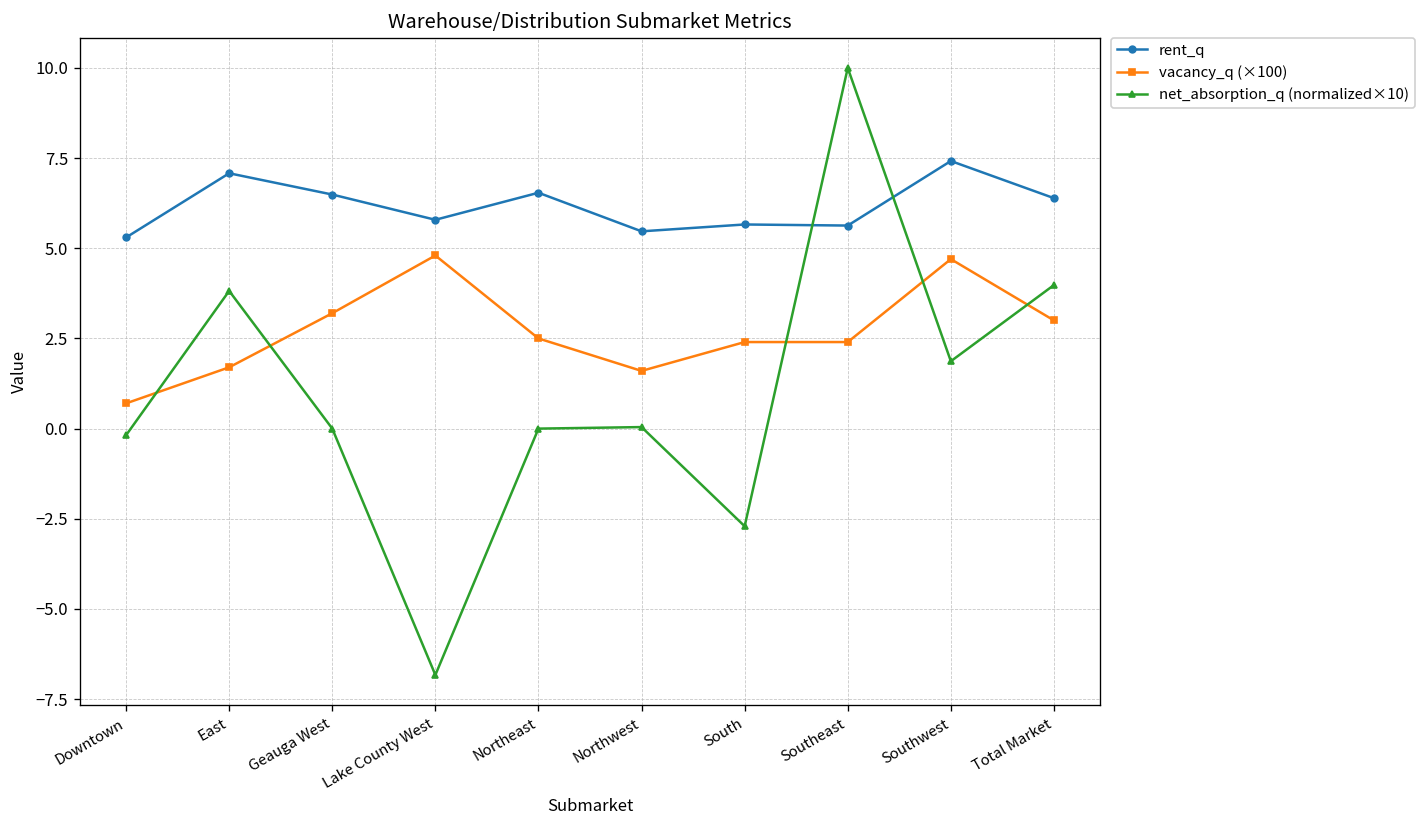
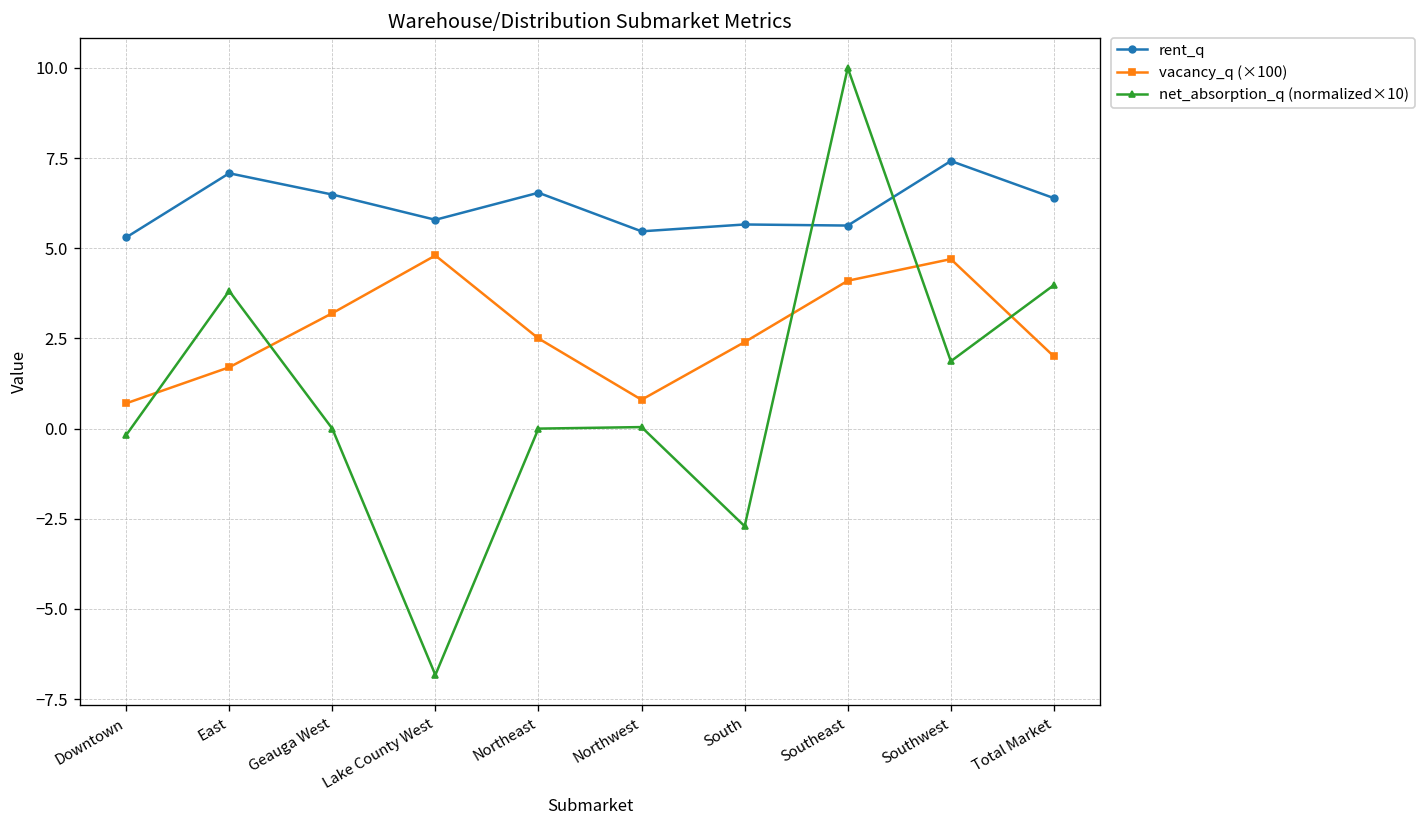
vacancy_q (×100), Northwest: 1.6 -> 0.8
vacancy_q (×100), Southeast: 2.4 -> 4.1
vacancy_q (×100), Total Market: 3.0 -> 2.0
